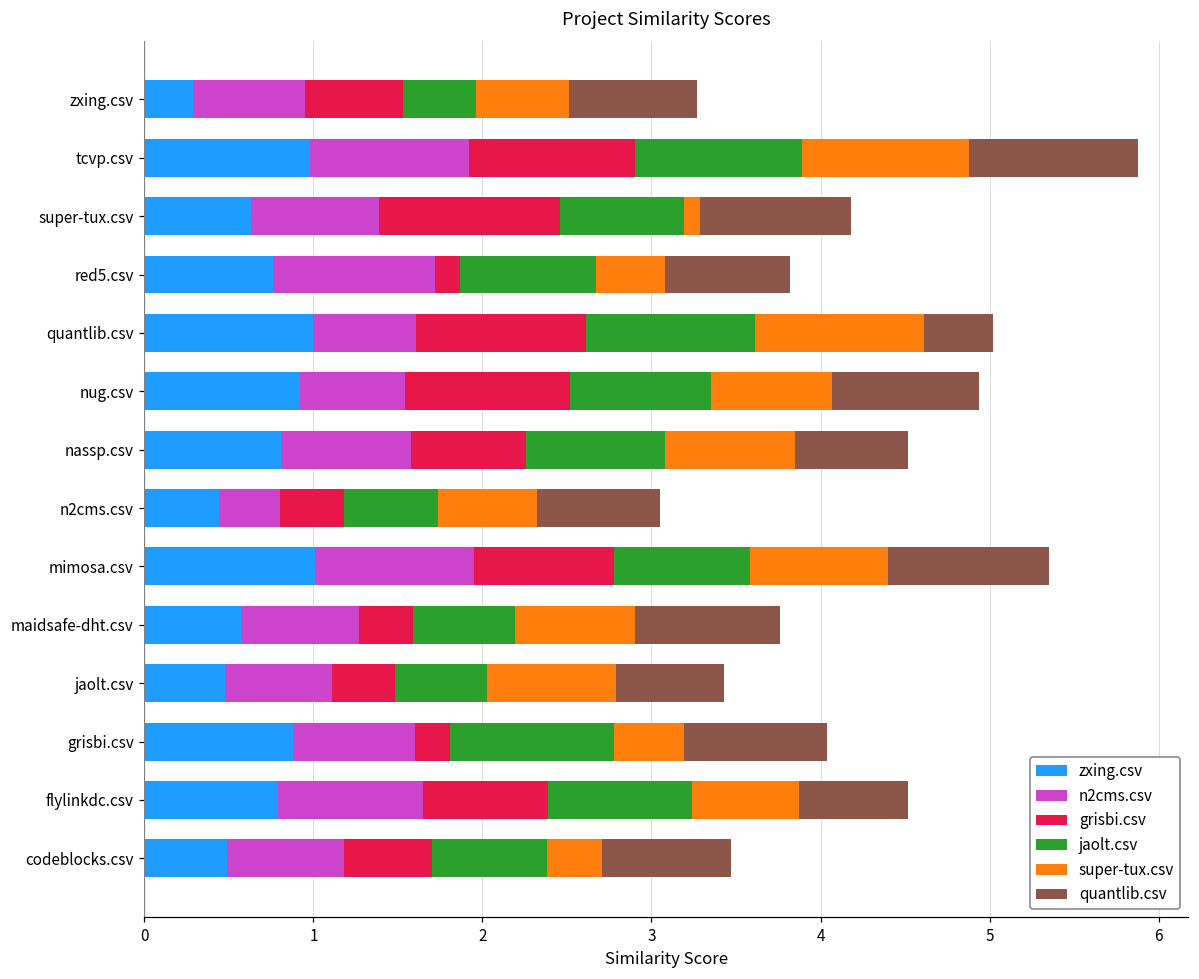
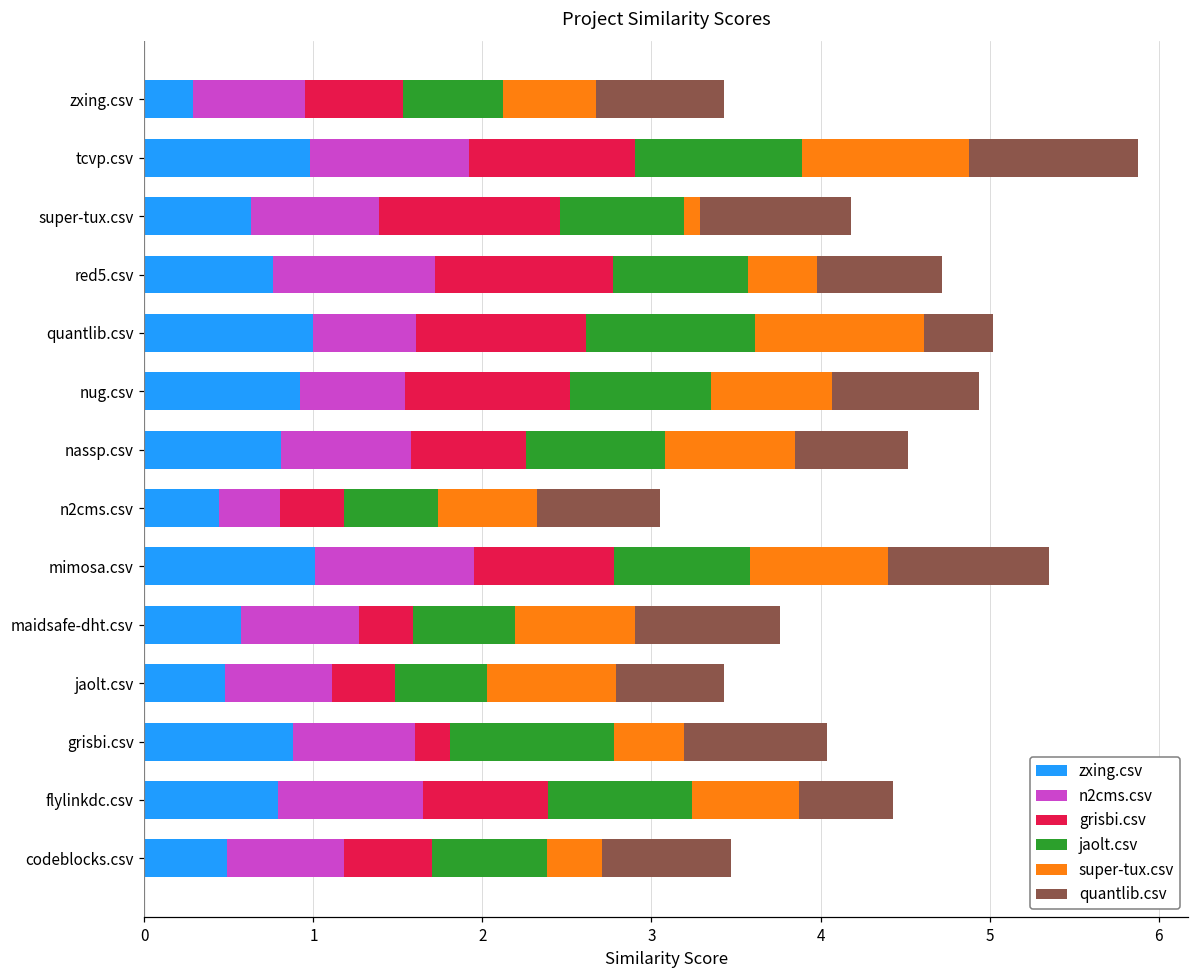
jaolt.csv, zxing.csv: 0.43 -> 0.59
grisbi.csv, red5.csv: 0.15 -> 1.05
quantlib.csv, flylinkdc.csv: 0.65 -> 0.56
